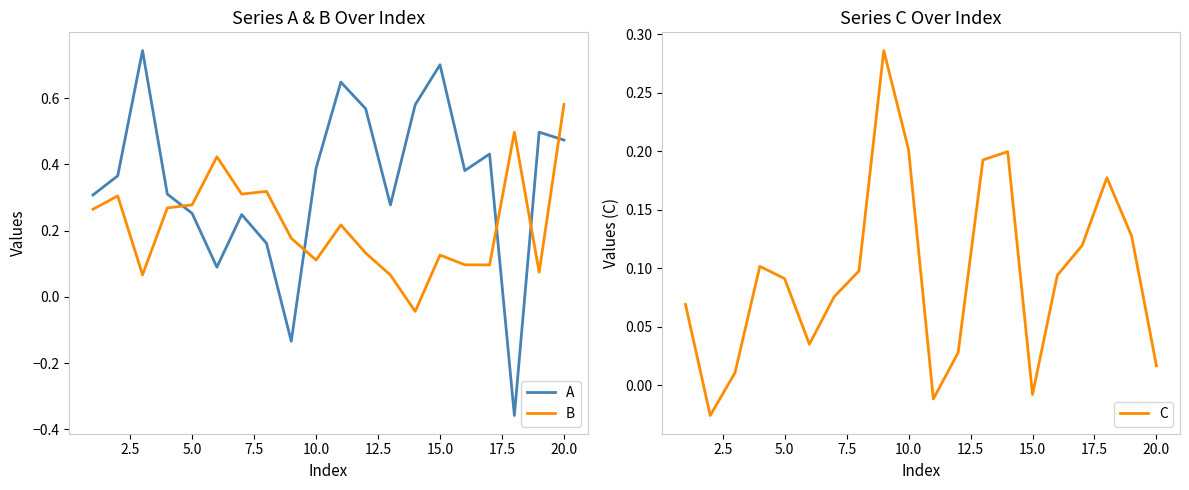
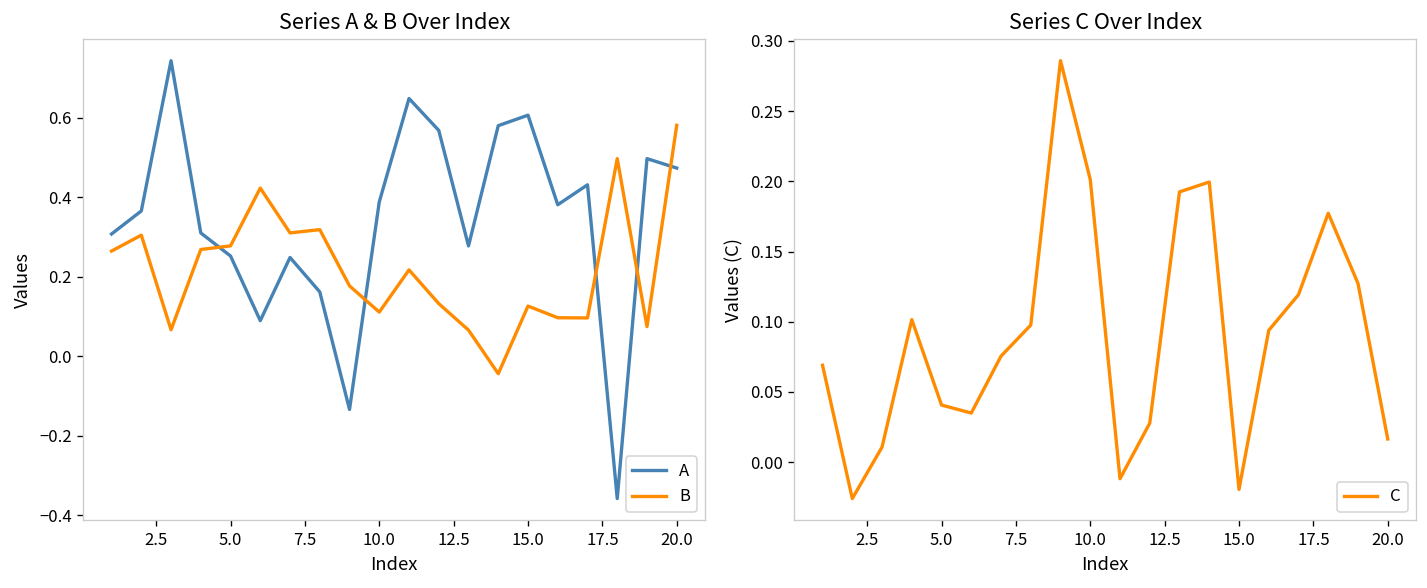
Series A & B Over Index, A, 15.0: 0.70 -> 0.61
Series C Over Index, 5.0: 0.091 -> 0.041
Series C Over Index, 15.0: -0.008 -> -0.019
